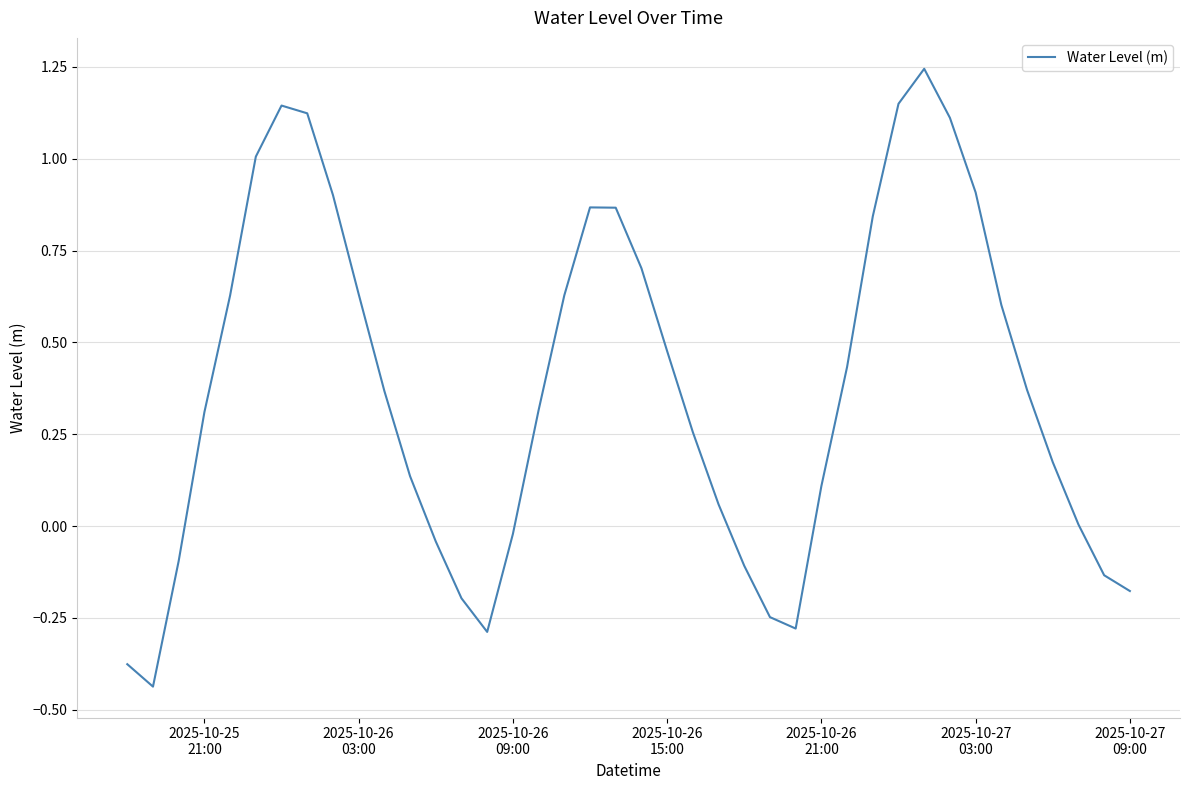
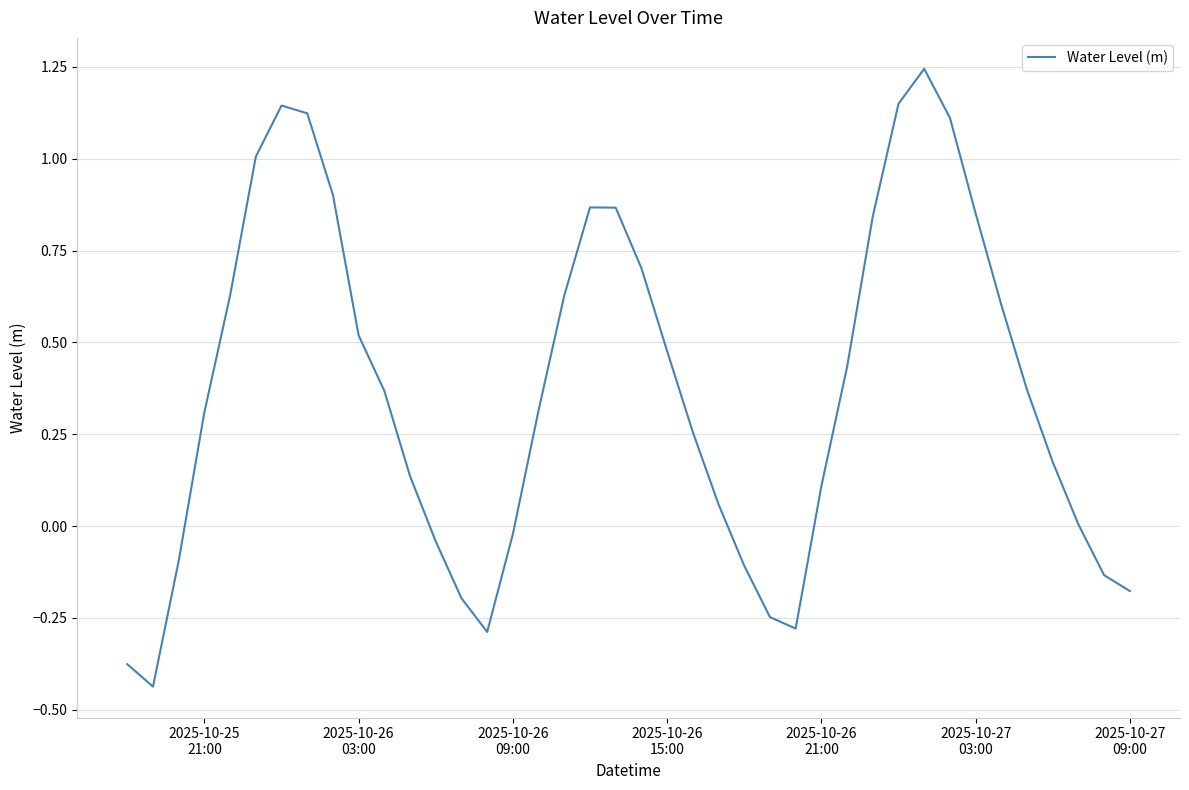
2025-10-26 03:00: 0.63 -> 0.52
2025-10-27 03:00: 0.91 -> 0.85
